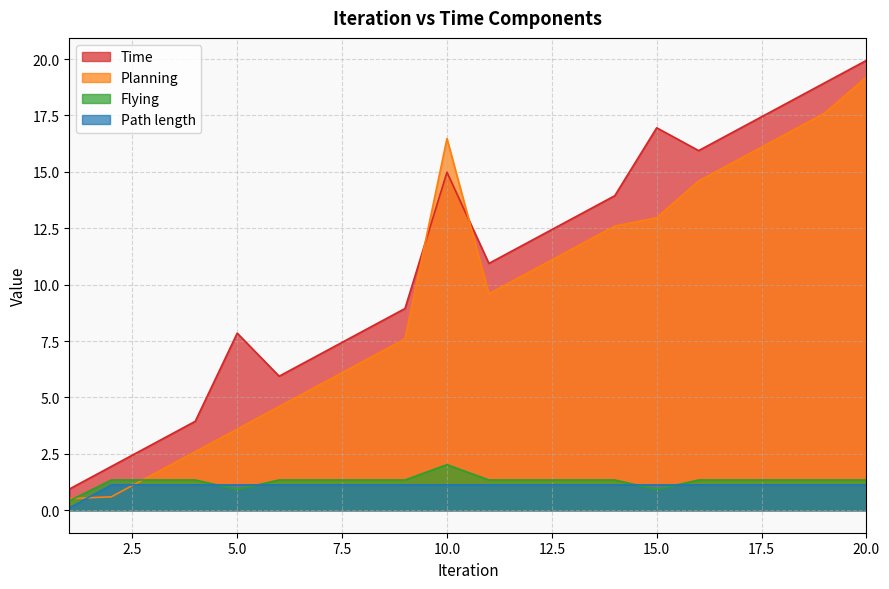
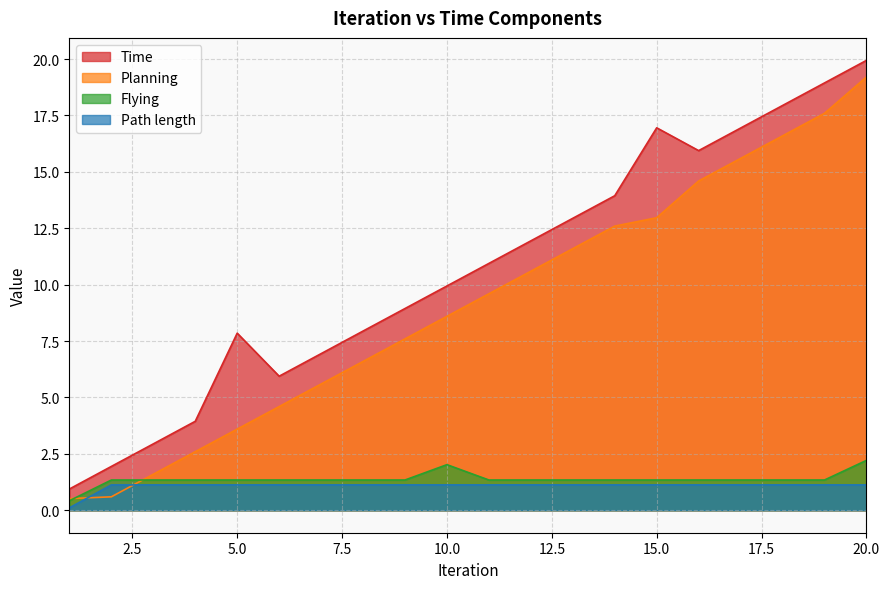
Flying, 5.0: 0.9 -> 1.3
Time, 10.0: 15.0 -> 9.9
Planning, 10.0: 16.5 -> 8.6
Flying, 15.0: 0.9 -> 1.3
Flying, 20.0: 1.3 -> 2.2
